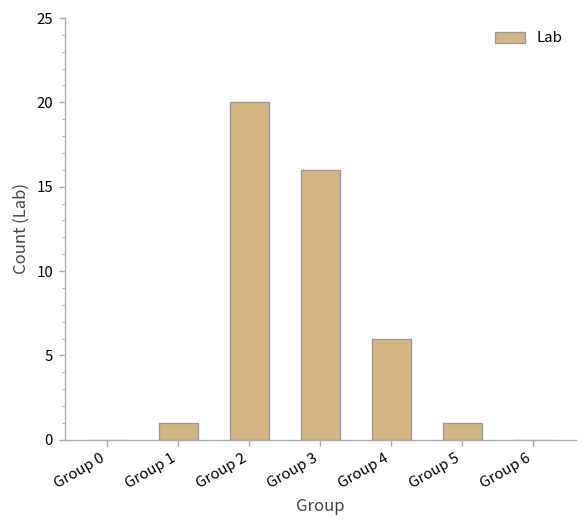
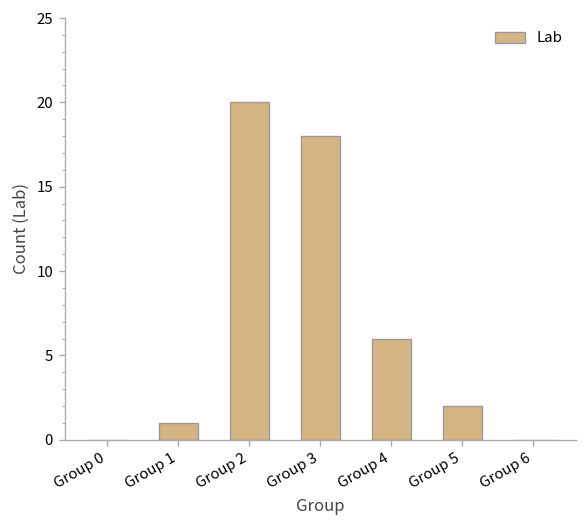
Group 3: 16 -> 18
Group 5: 1 -> 2
